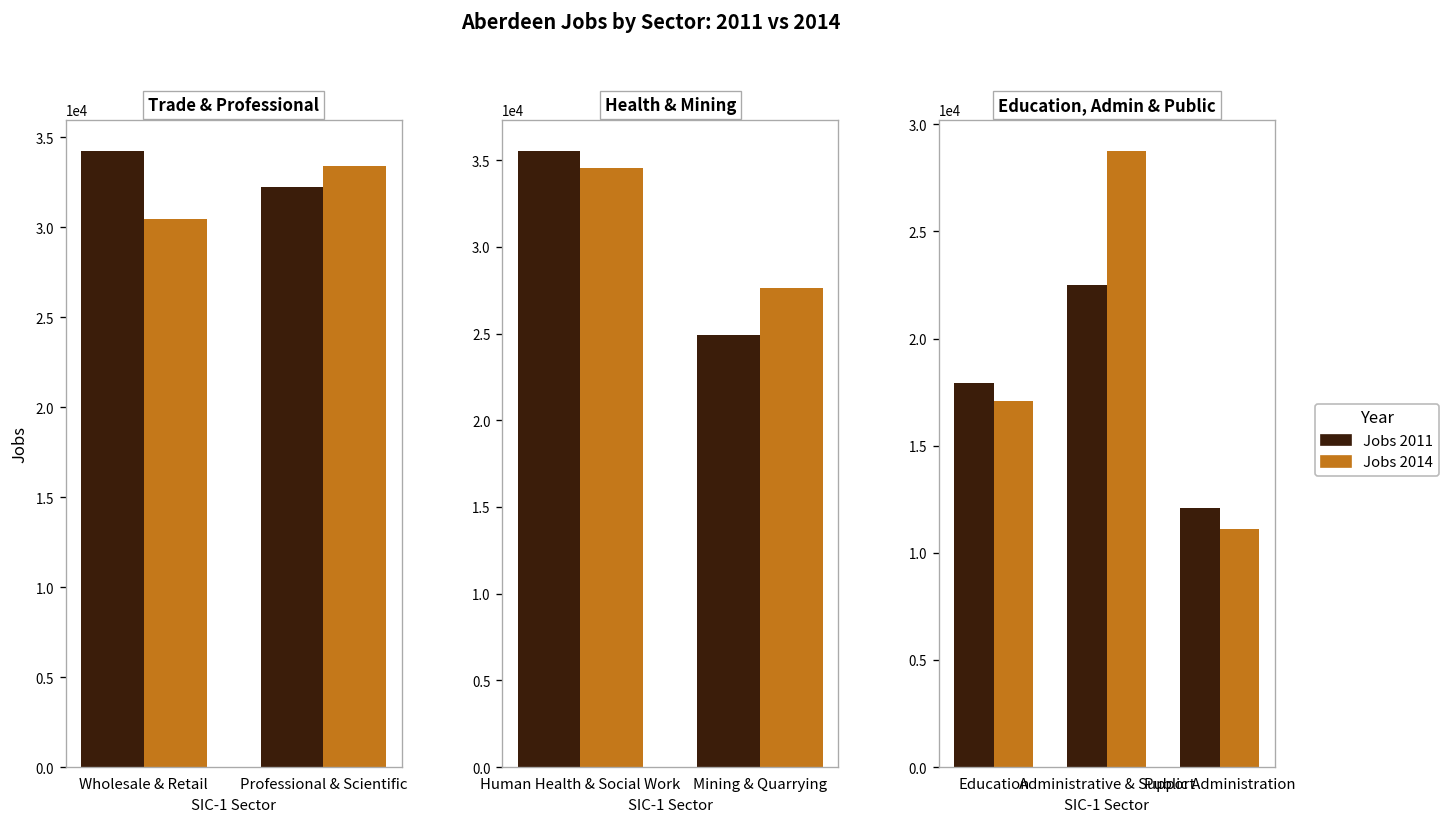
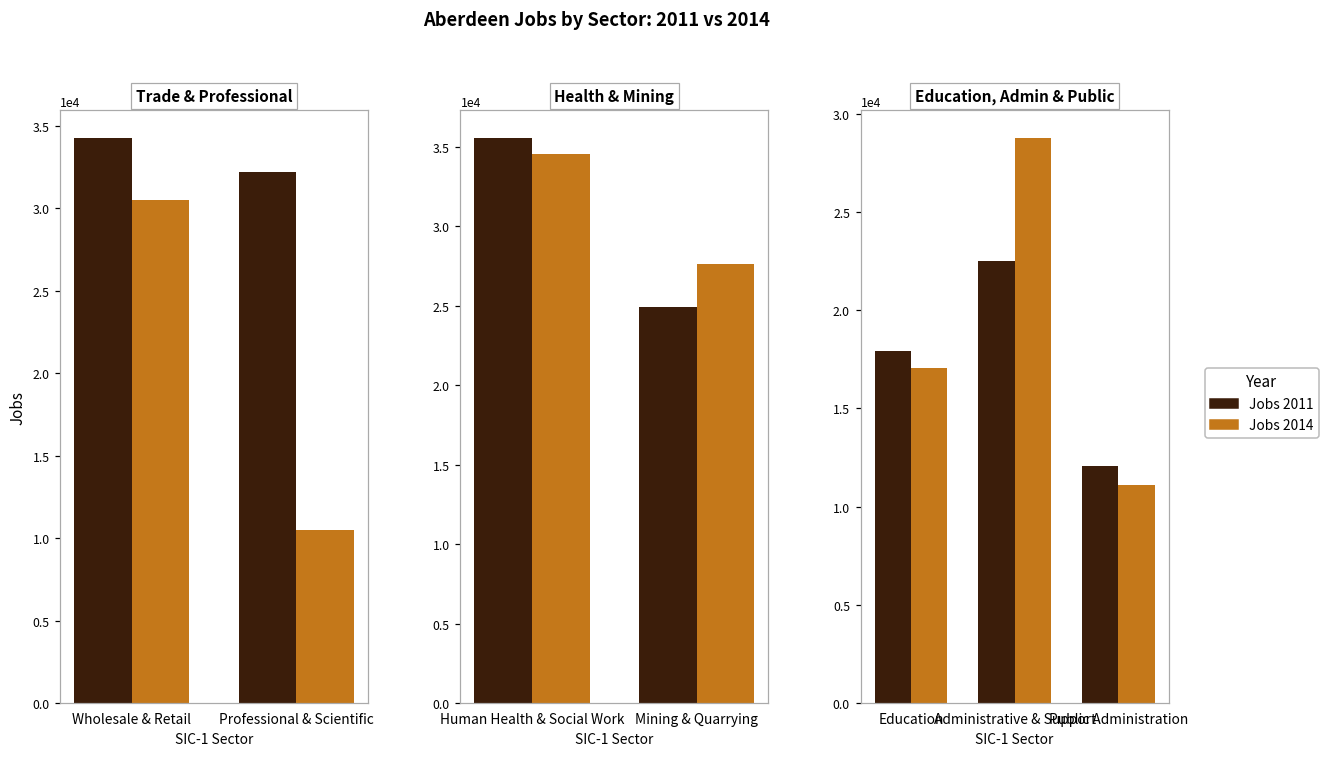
Trade & Professional, Jobs 2014, Professional & Scientific: 33400 -> 10500
